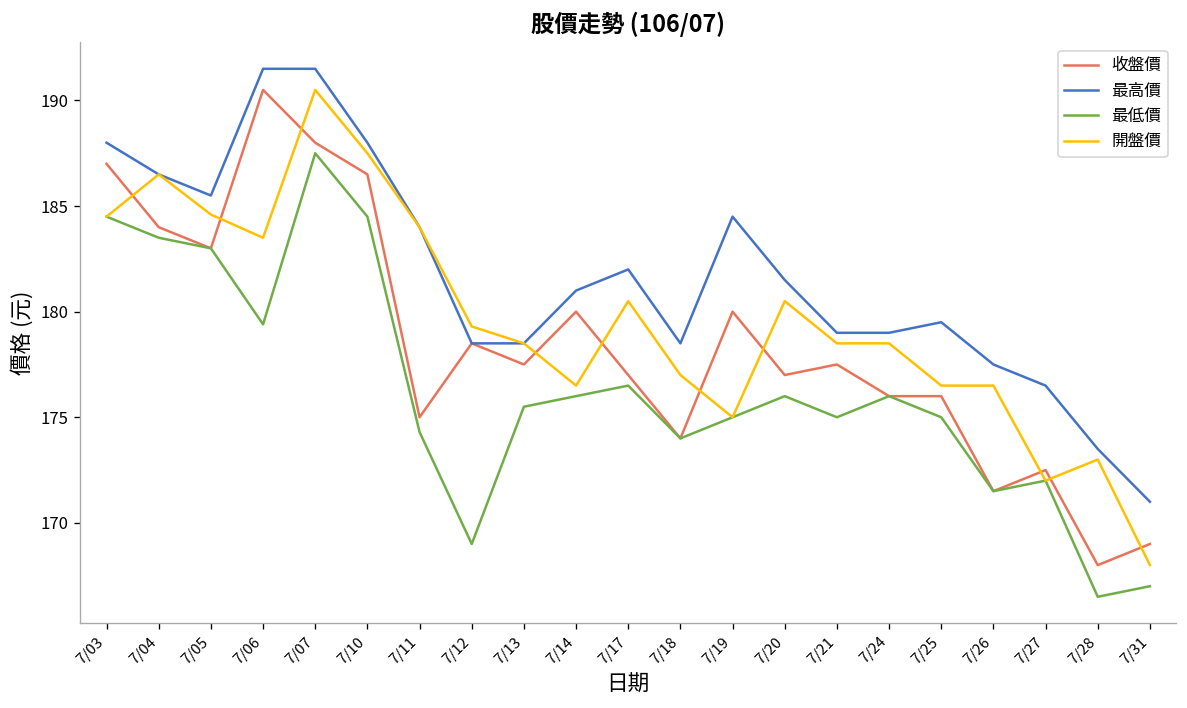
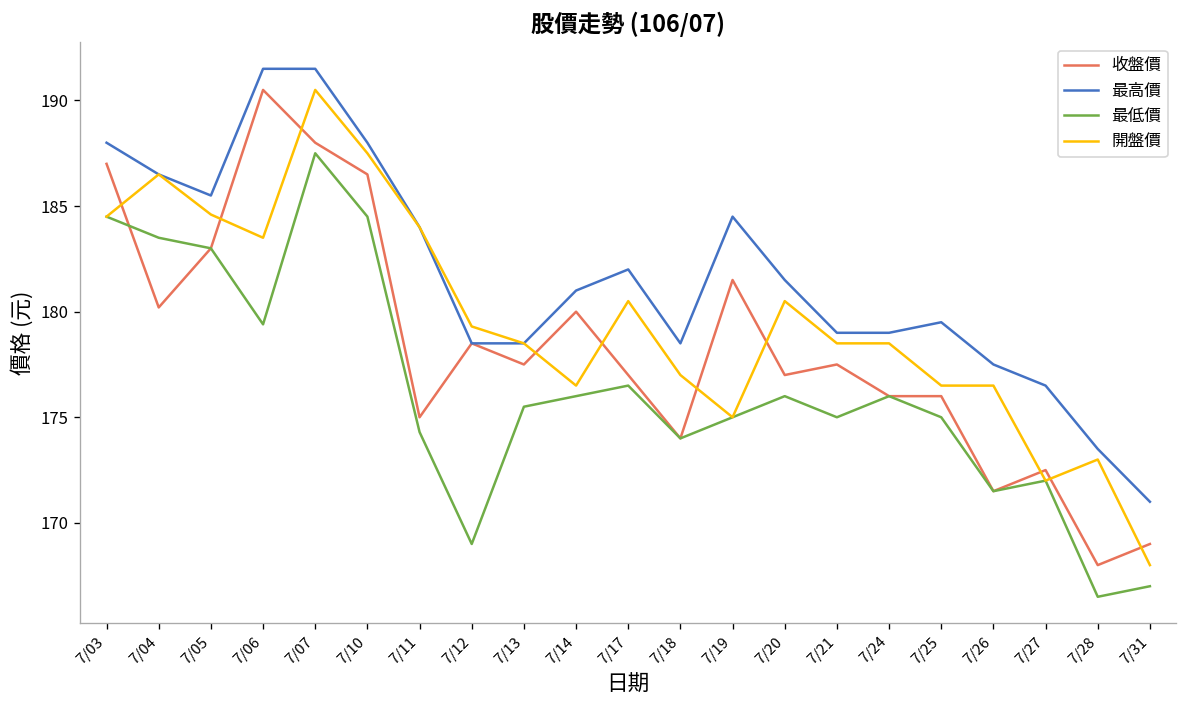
收盤價, 7/04: 184.0 -> 180.2
收盤價, 7/19: 180.0 -> 181.5
